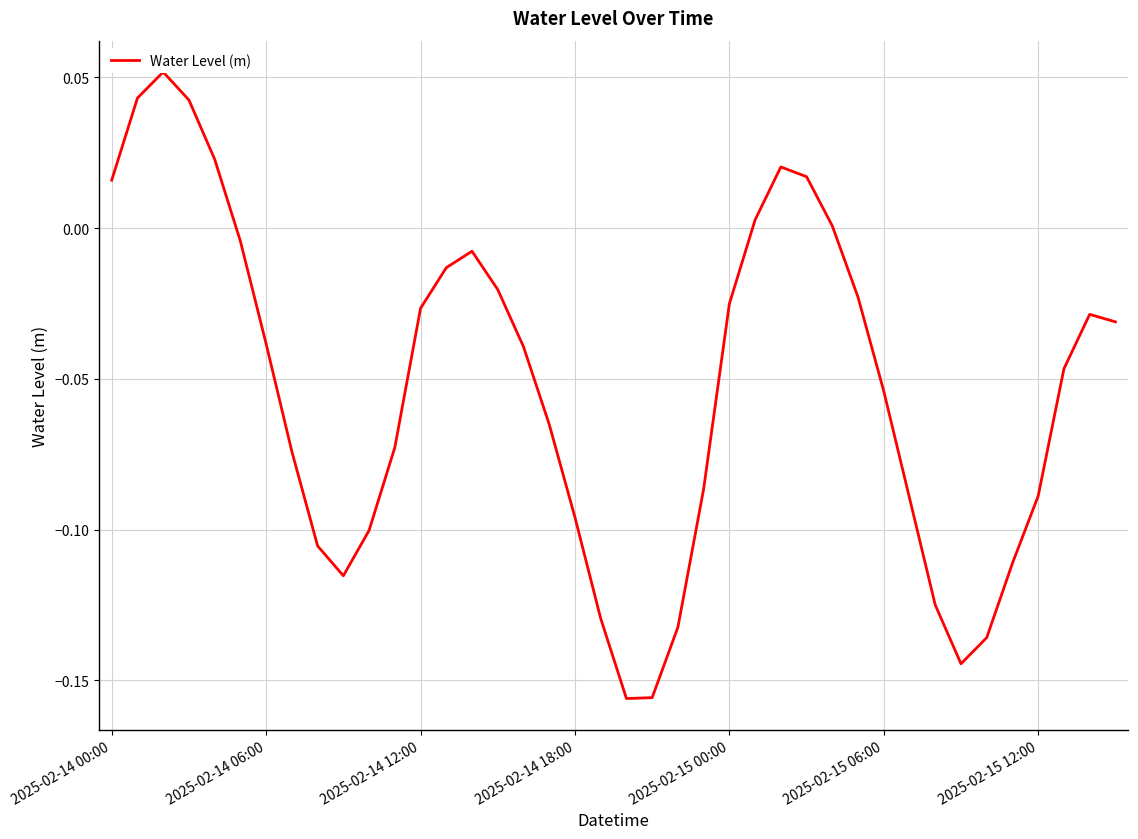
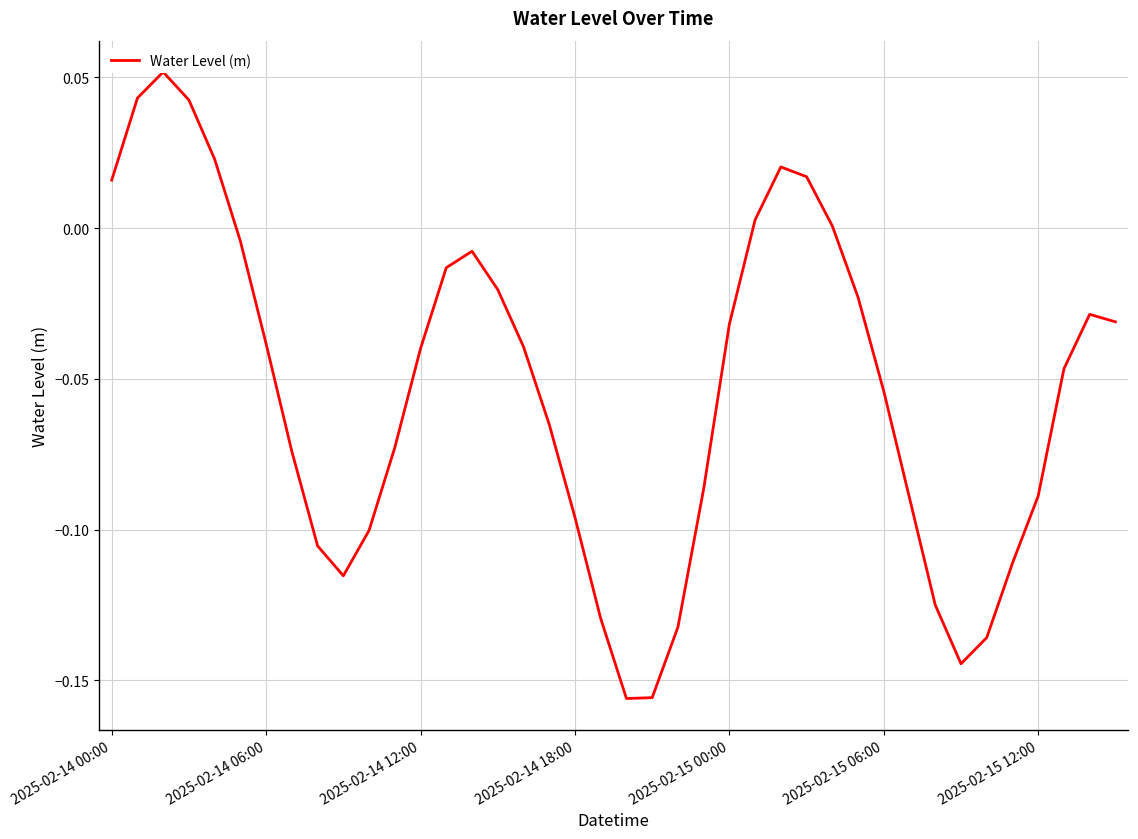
2025-02-14 12:00: -0.027 -> -0.040
2025-02-15 00:00: -0.025 -> -0.032
